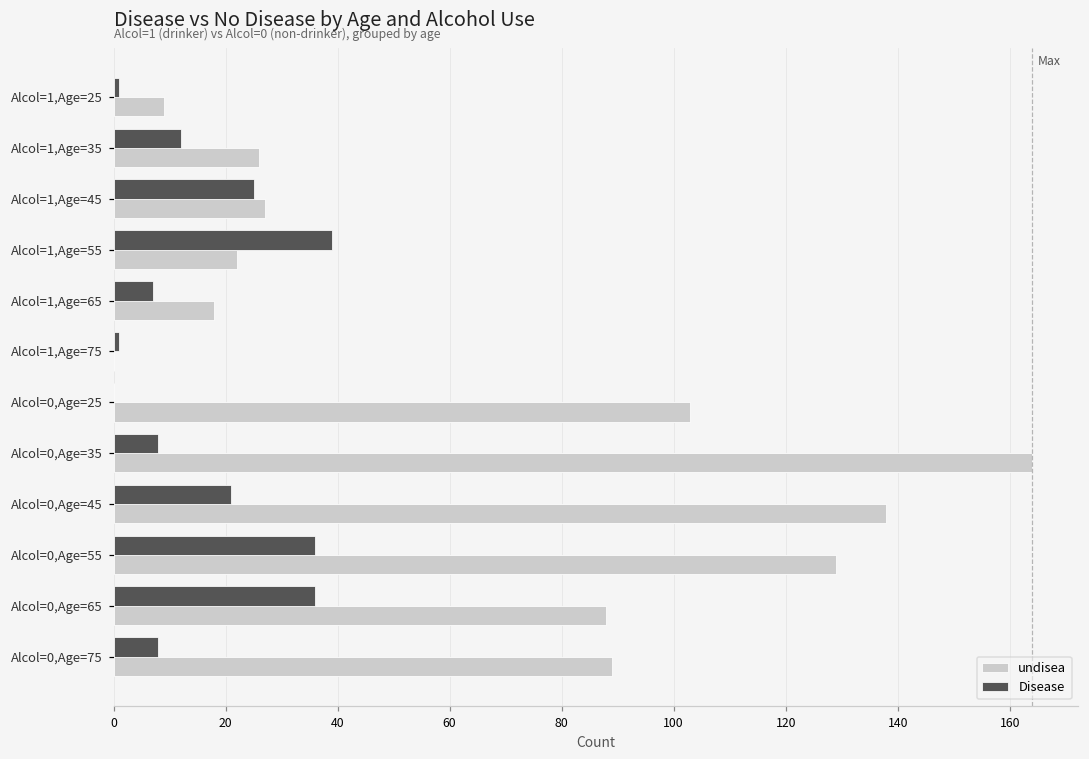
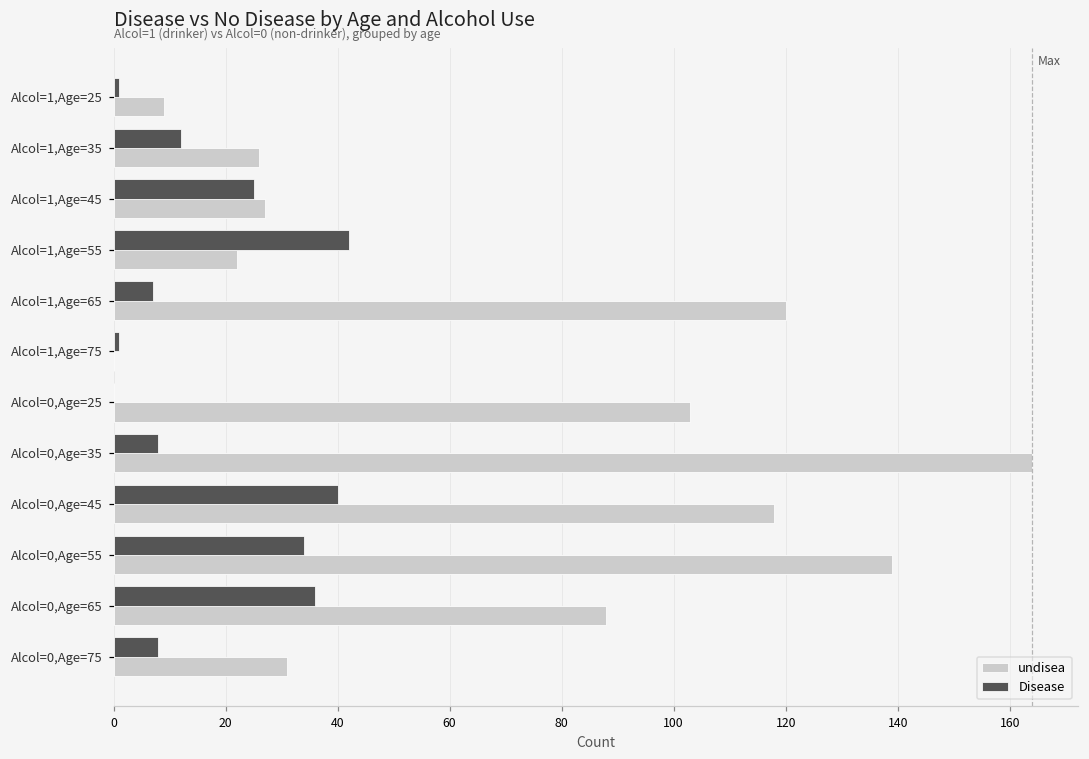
Disease, Alcol=1,Age=55: 39 -> 42
undisea, Alcol=1,Age=65: 18 -> 120
Disease, Alcol=0,Age=45: 21 -> 40
undisea, Alcol=0,Age=45: 138 -> 118
Disease, Alcol=0,Age=55: 36 -> 34
undisea, Alcol=0,Age=55: 129 -> 139
undisea, Alcol=0,Age=75: 89 -> 31
